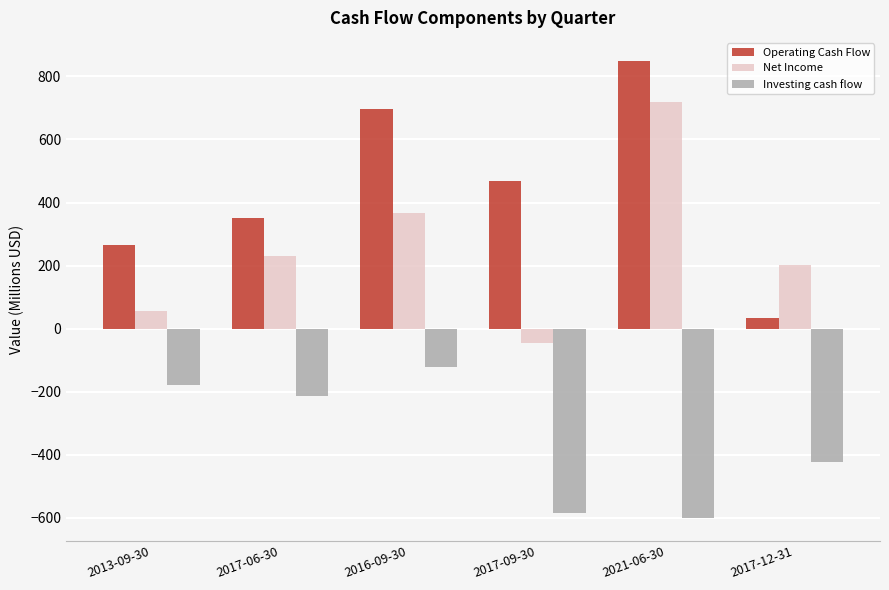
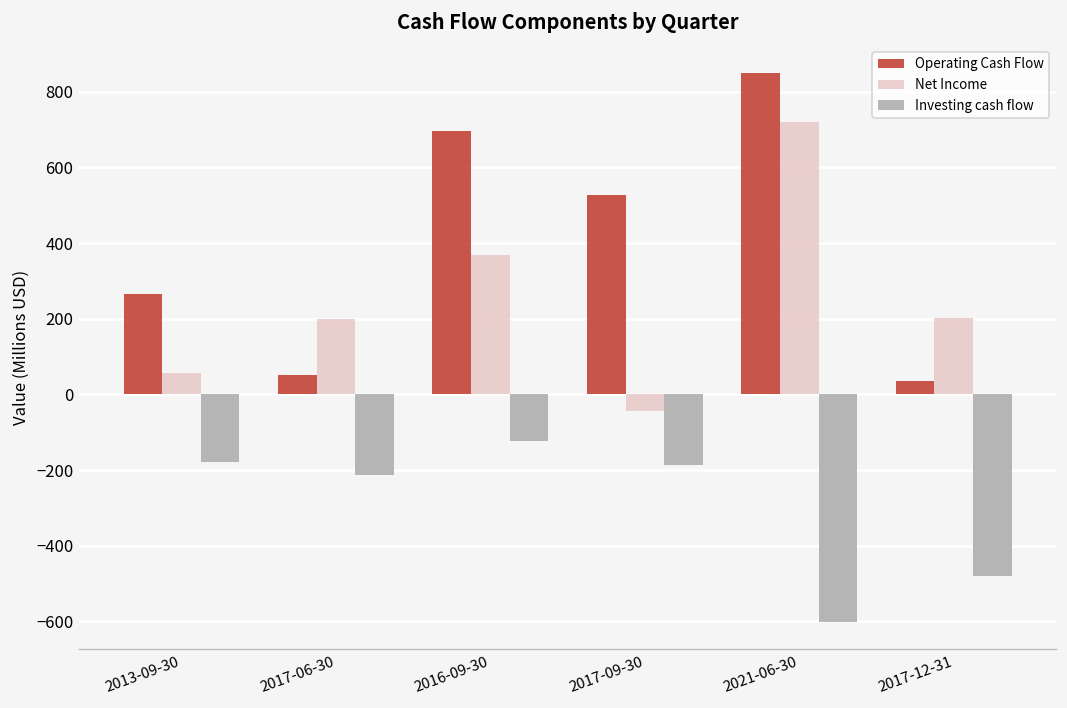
Operating Cash Flow, 2017-06-30: 350 -> 50
Net Income, 2017-06-30: 230 -> 200
Operating Cash Flow, 2017-09-30: 470 -> 530
Investing cash flow, 2017-09-30: -580 -> -190
Investing cash flow, 2017-12-31: -420 -> -480
